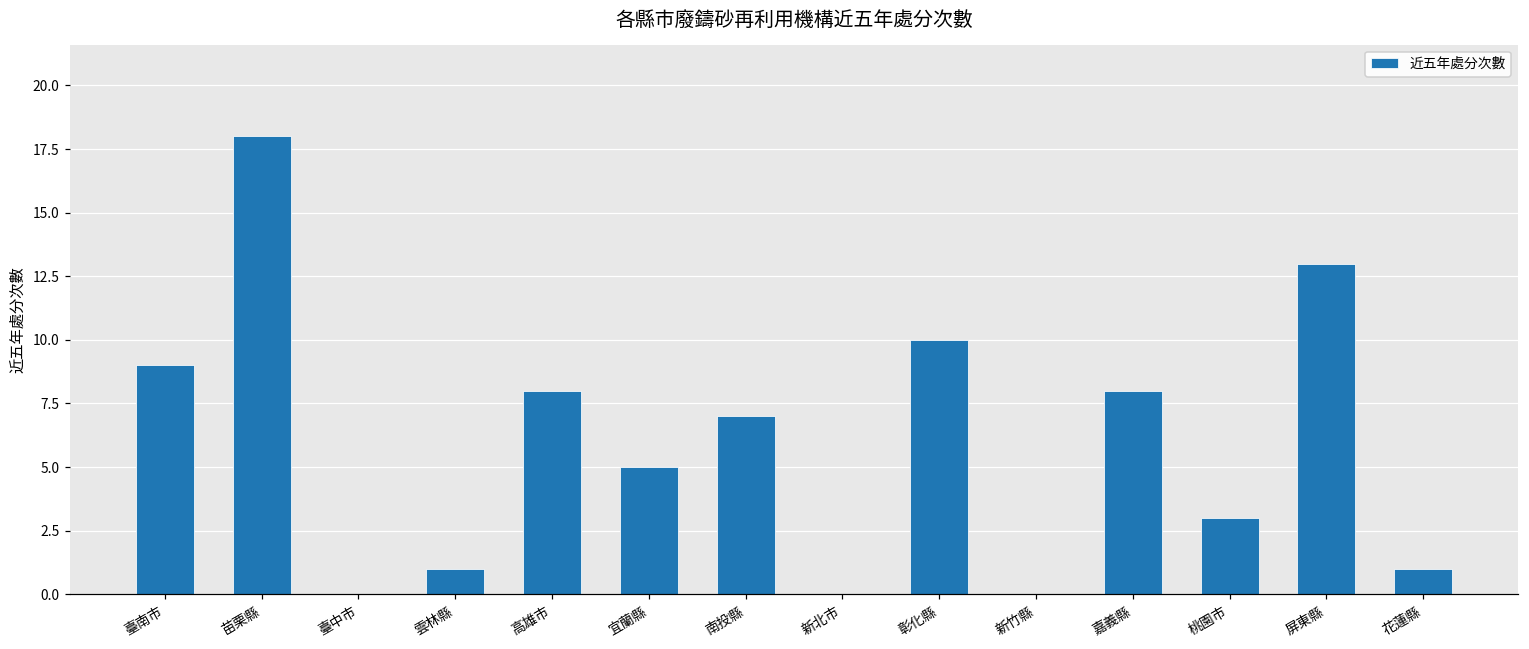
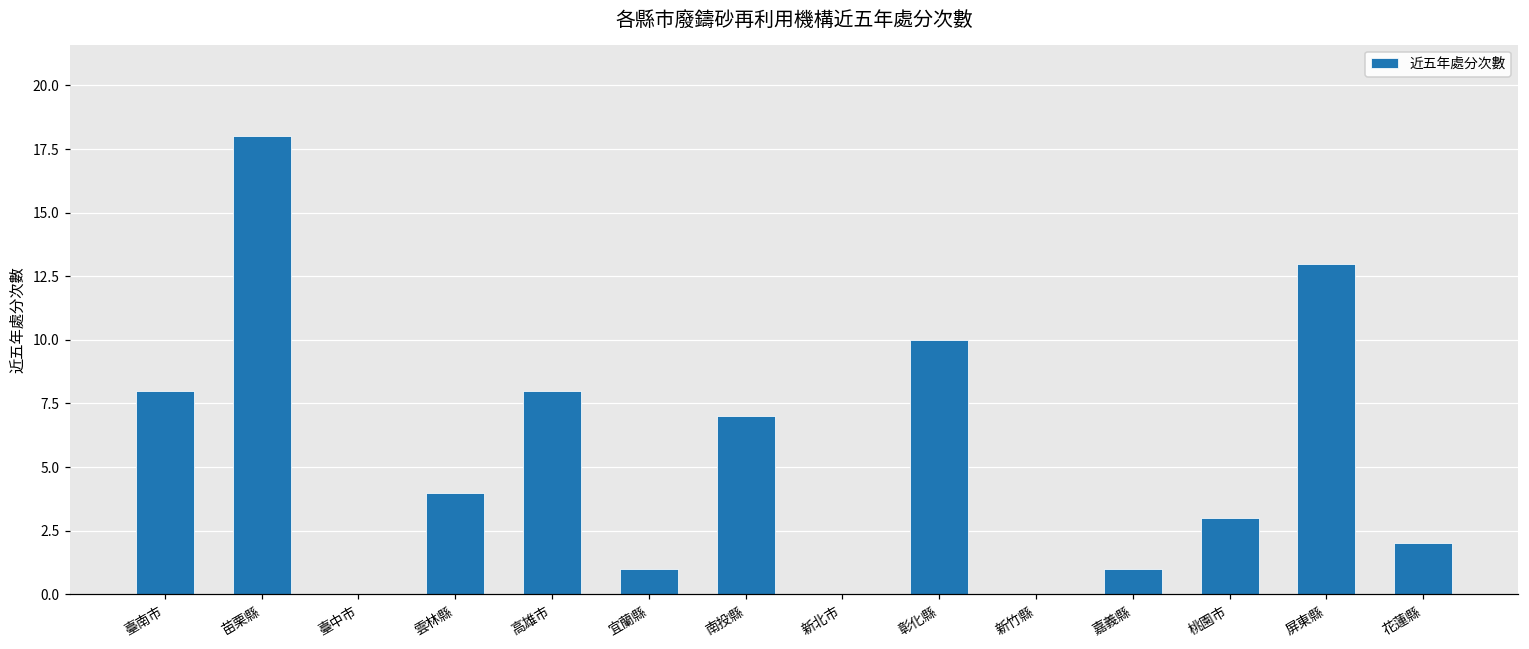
臺南市: 9 -> 8
雲林縣: 1 -> 4
宜蘭縣: 5 -> 1
嘉義縣: 8 -> 1
花蓮縣: 1 -> 2
